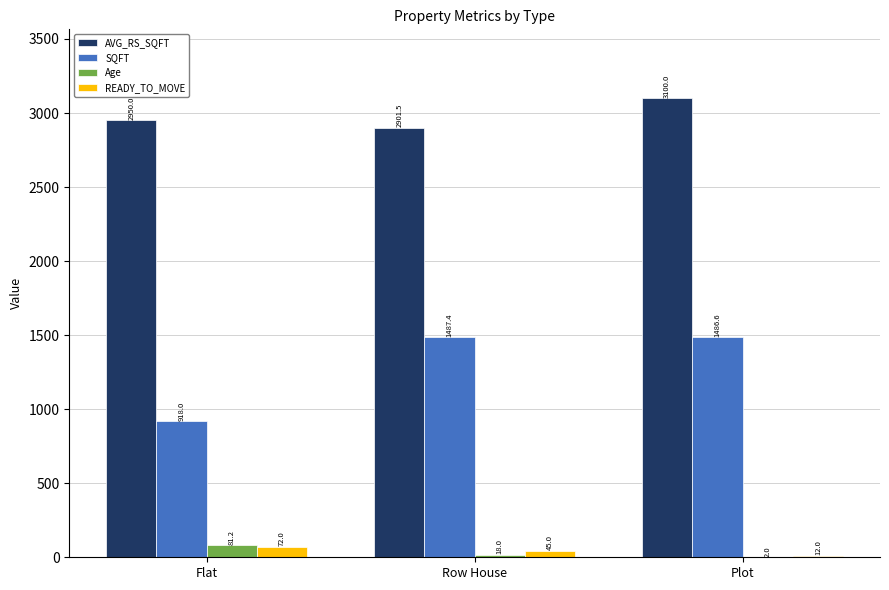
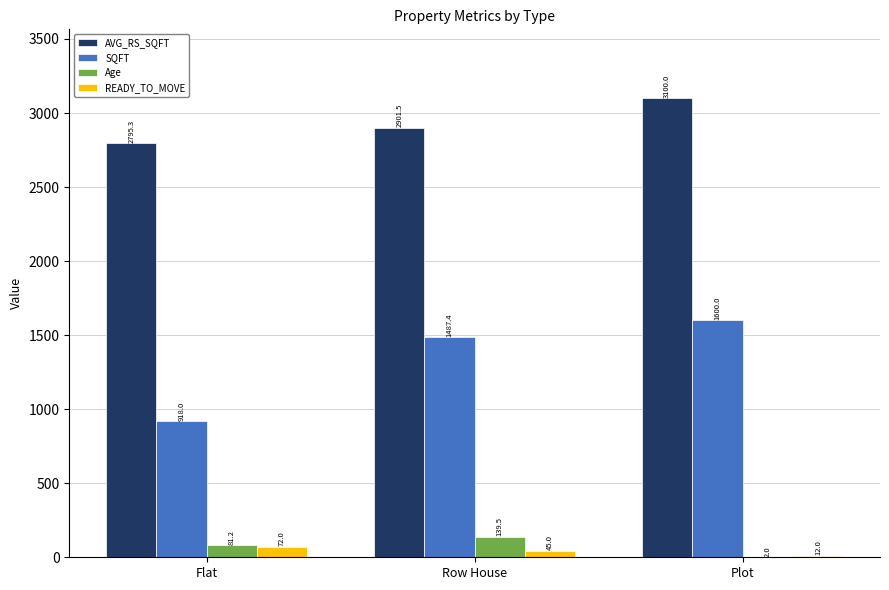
AVG_RS_SQFT, Flat: 2950.0 -> 2795.3
Age, Row House: 18.0 -> 139.5
SQFT, Plot: 1486.6 -> 1600.0
